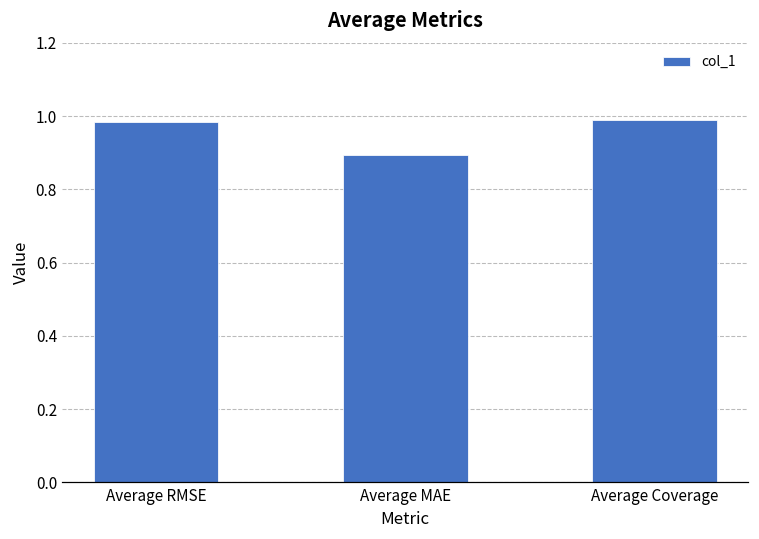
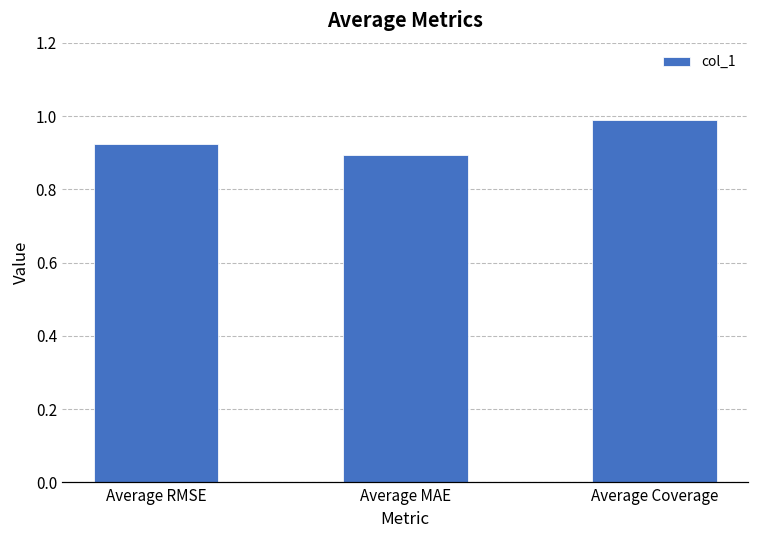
Average RMSE: 0.98 -> 0.92
